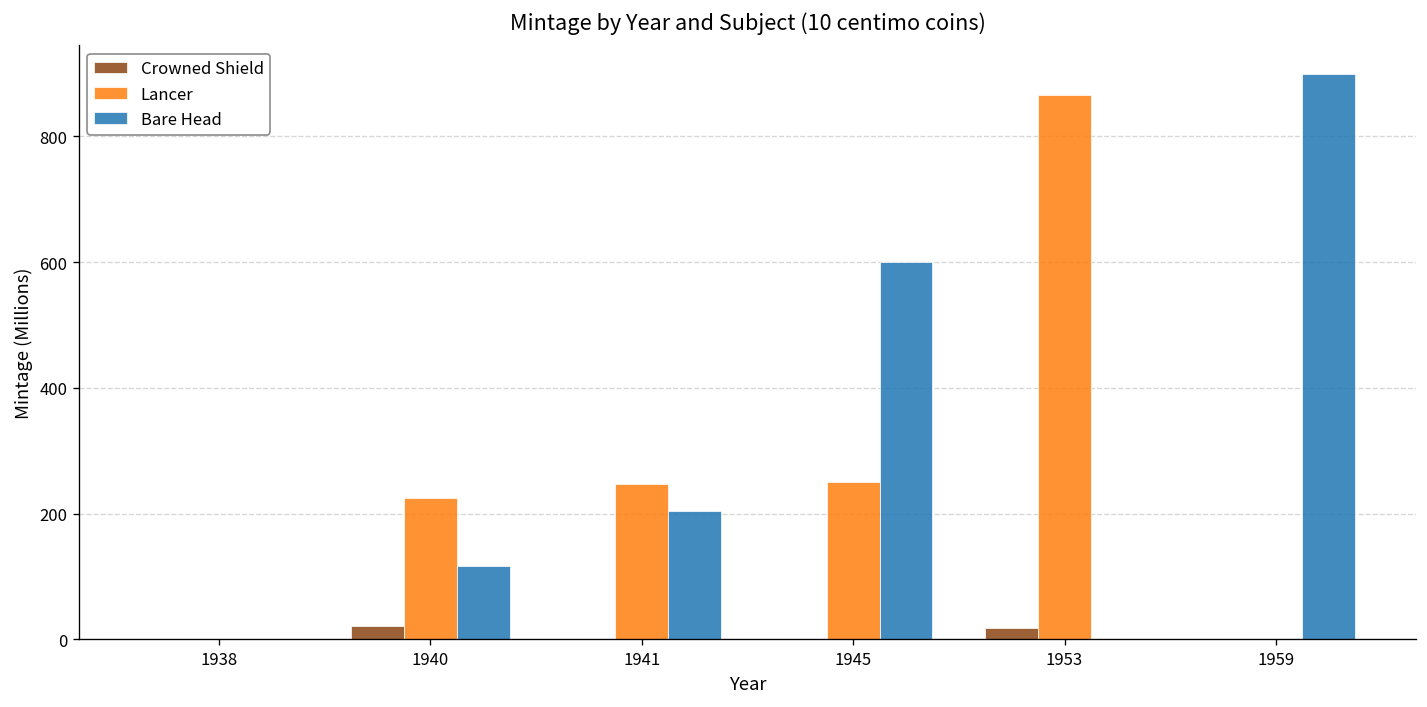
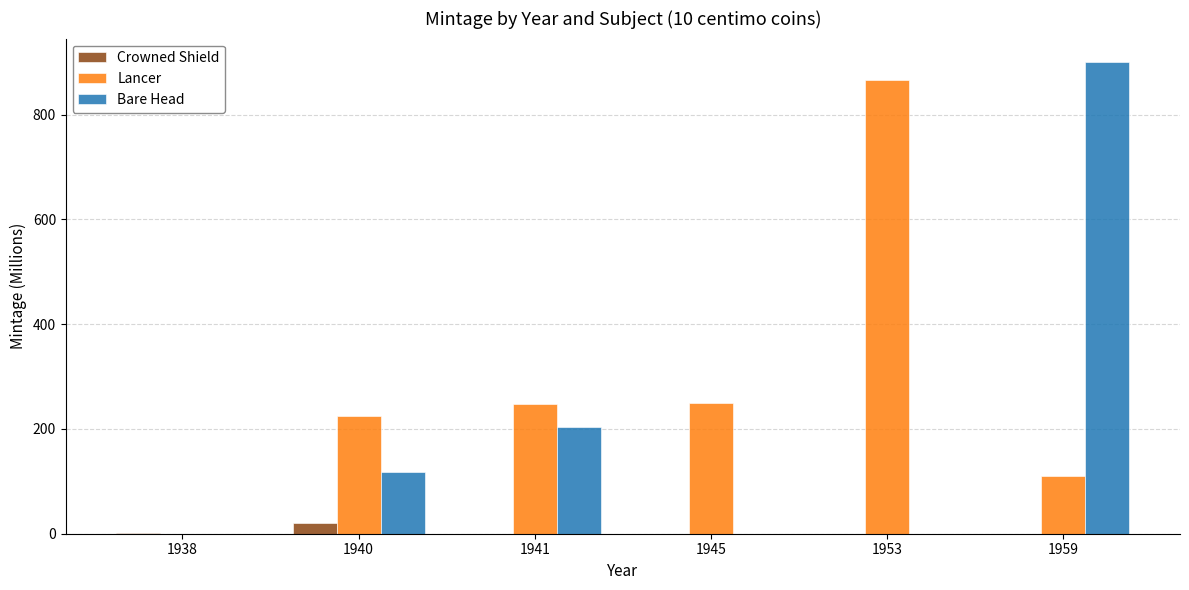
Bare Head, 1945: 600 -> 0
Crowned Shield, 1953: 20 -> 0
Lancer, 1959: 0 -> 110
